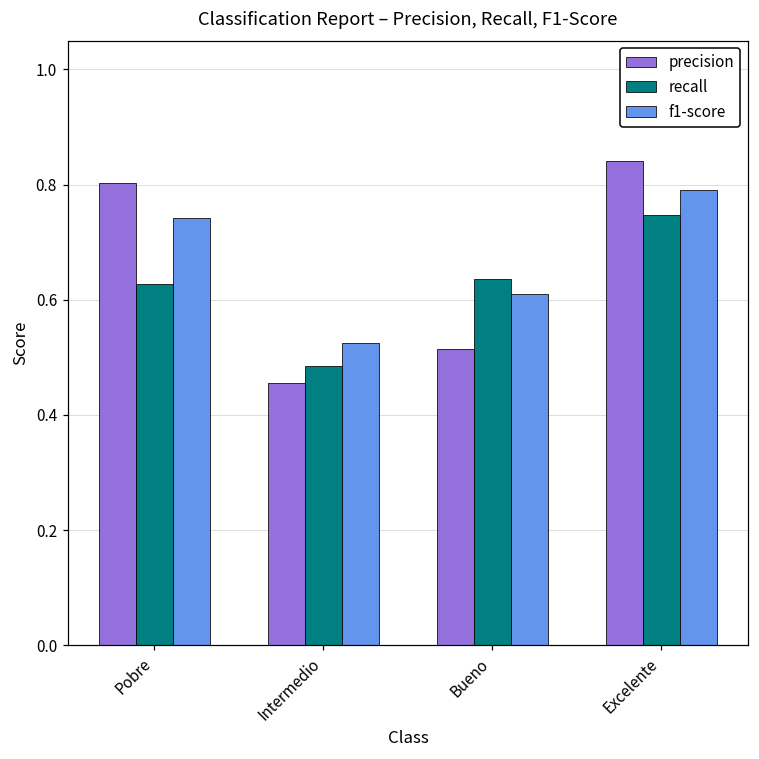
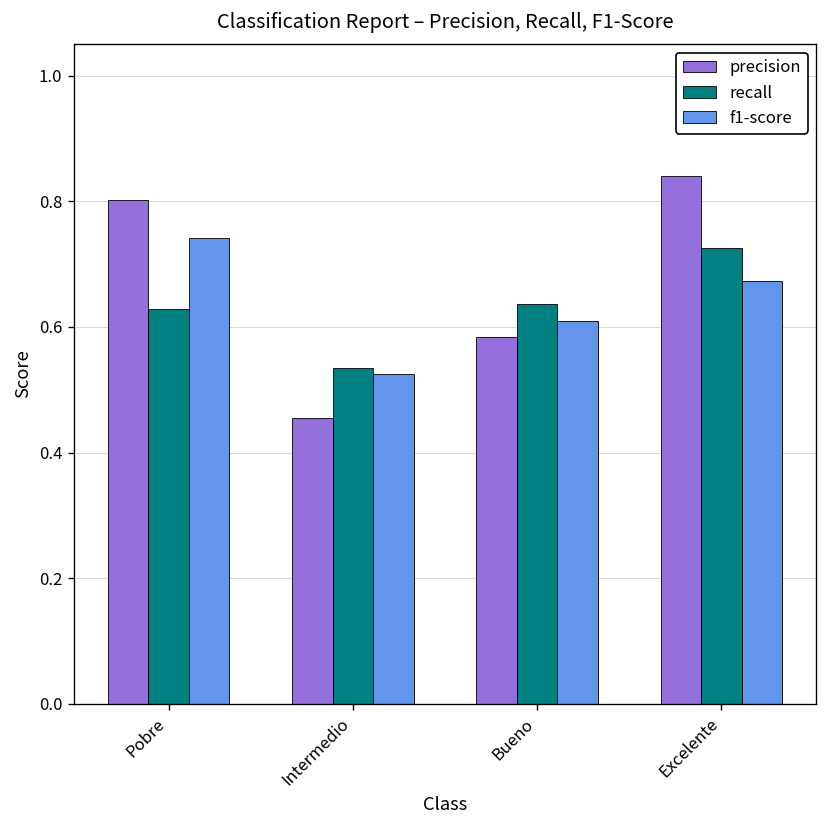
recall, Intermedio: 0.48 -> 0.54
precision, Bueno: 0.52 -> 0.58
recall, Excelente: 0.75 -> 0.73
f1-score, Excelente: 0.79 -> 0.67
